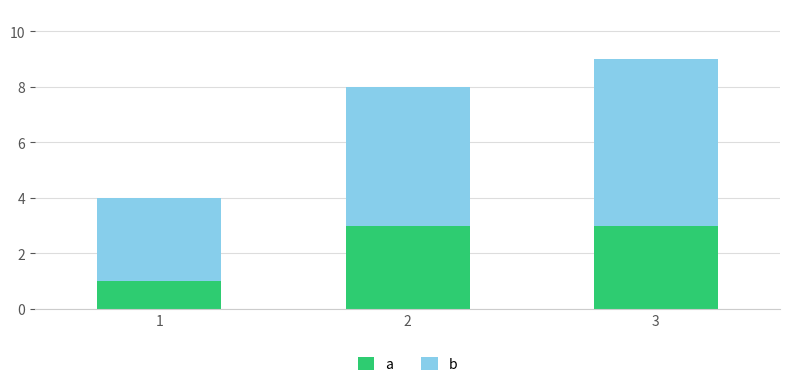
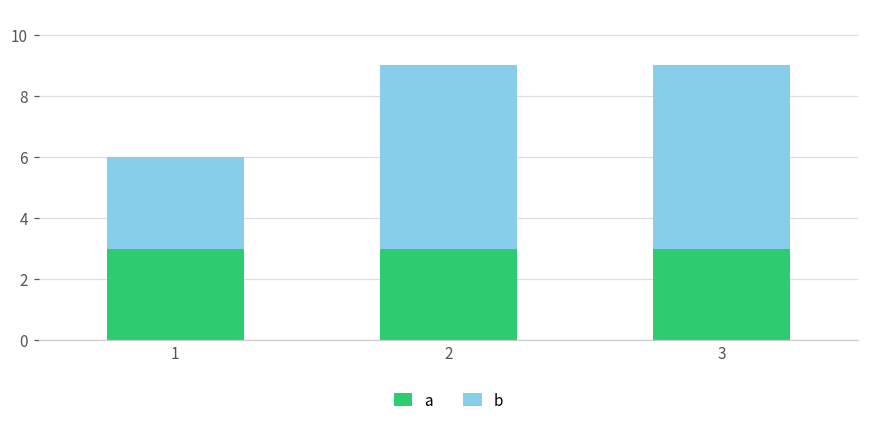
a, 1: 1 -> 3
b, 2: 5 -> 6
